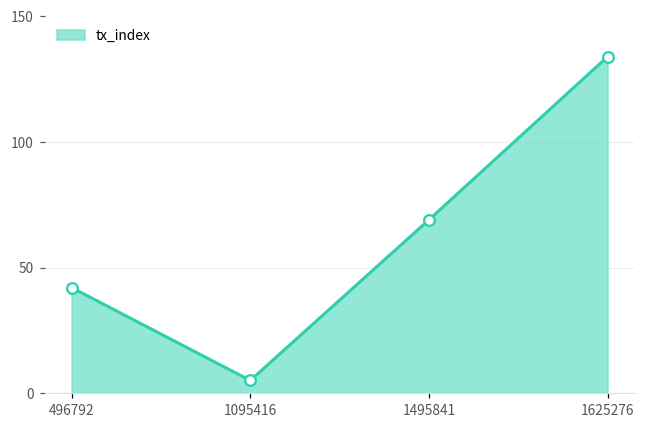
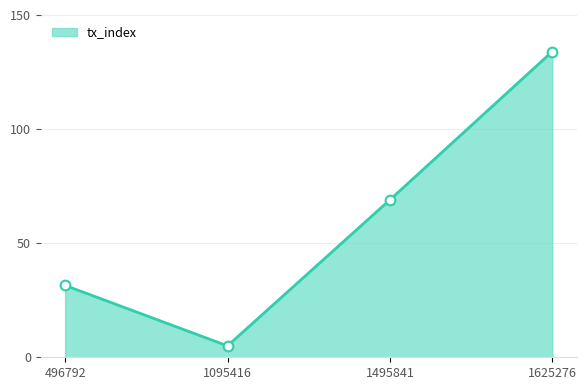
496792: 42 -> 32
